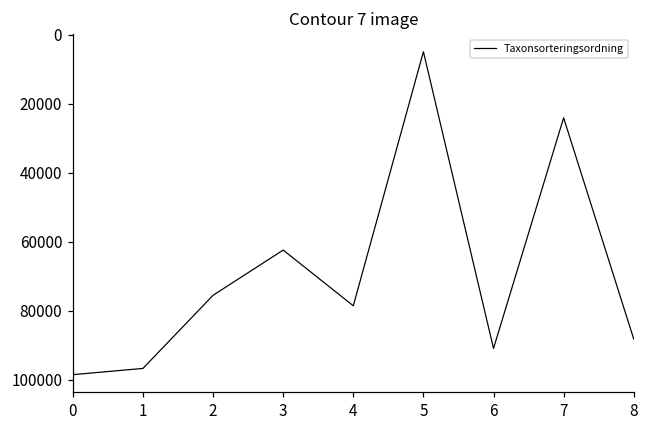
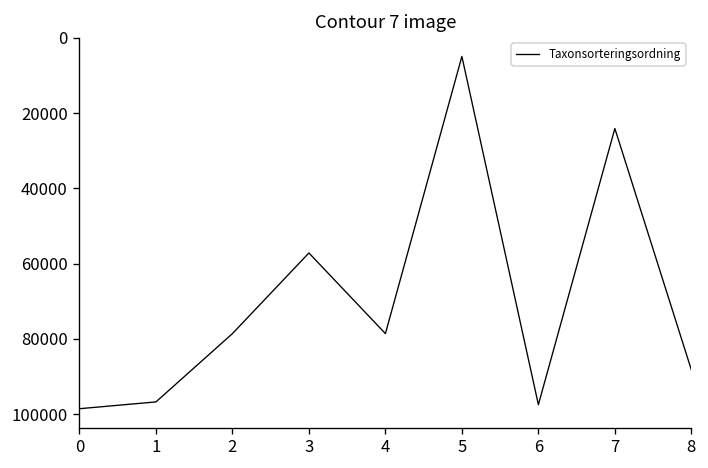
2: 76000 -> 79000
3: 62000 -> 57000
6: 91000 -> 97000
